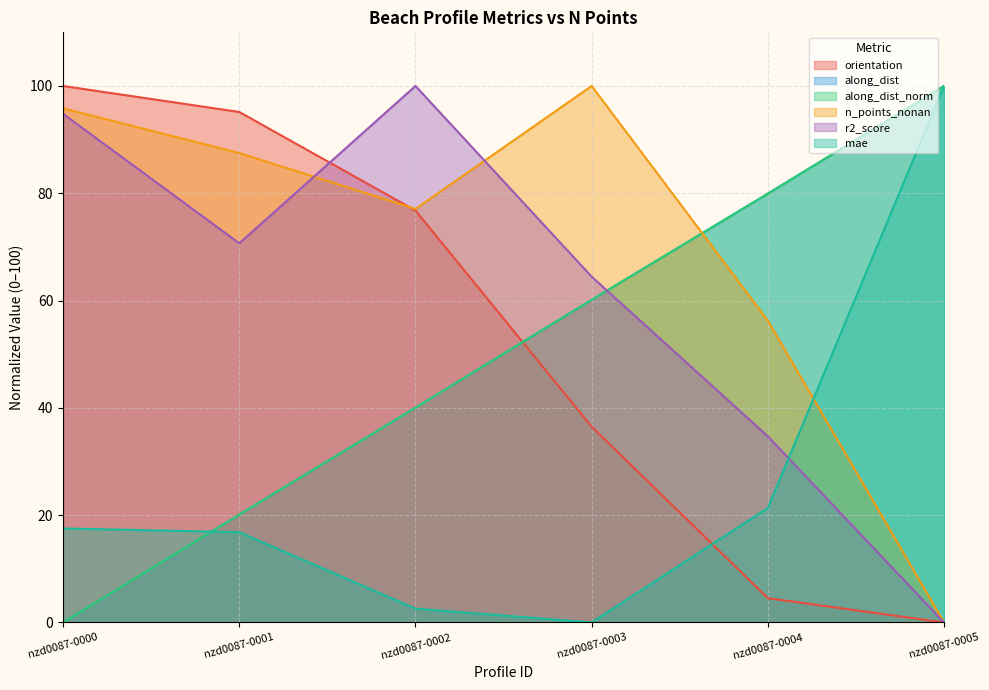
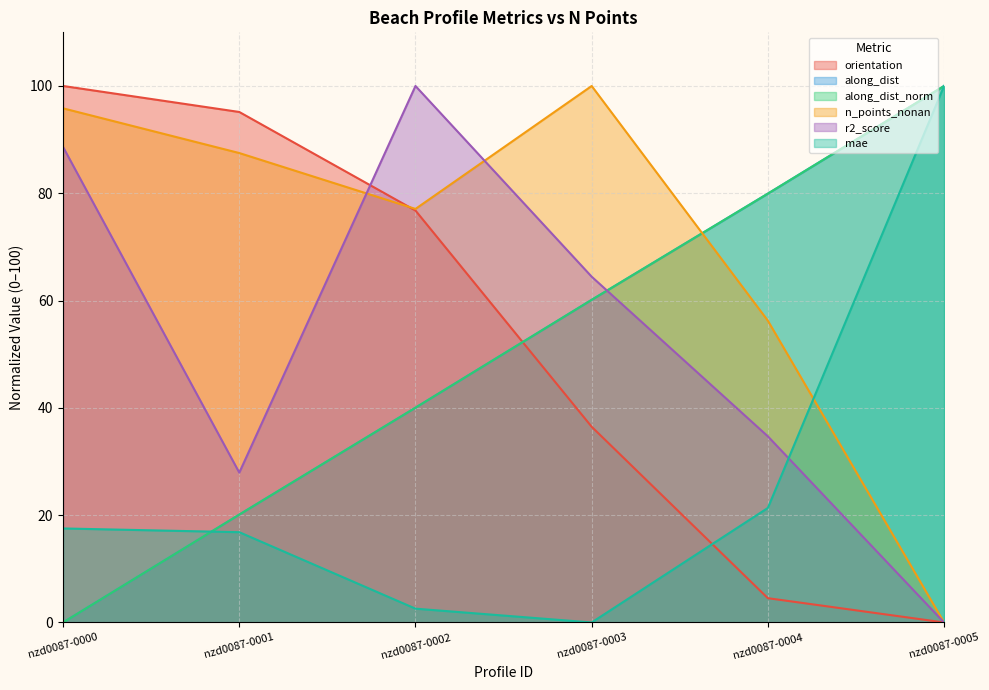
r2_score, nzd0087-0000: 95 -> 89
r2_score, nzd0087-0001: 71 -> 28
